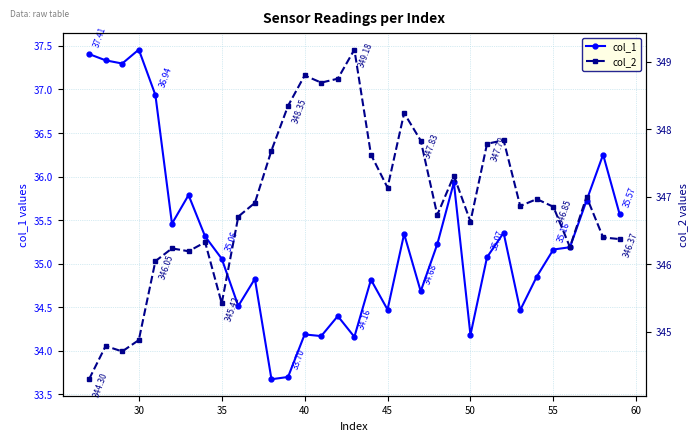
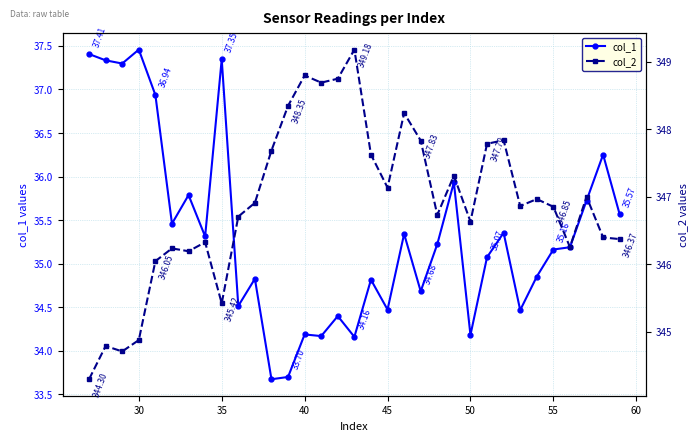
col_1, 35: 35.06 -> 37.35
